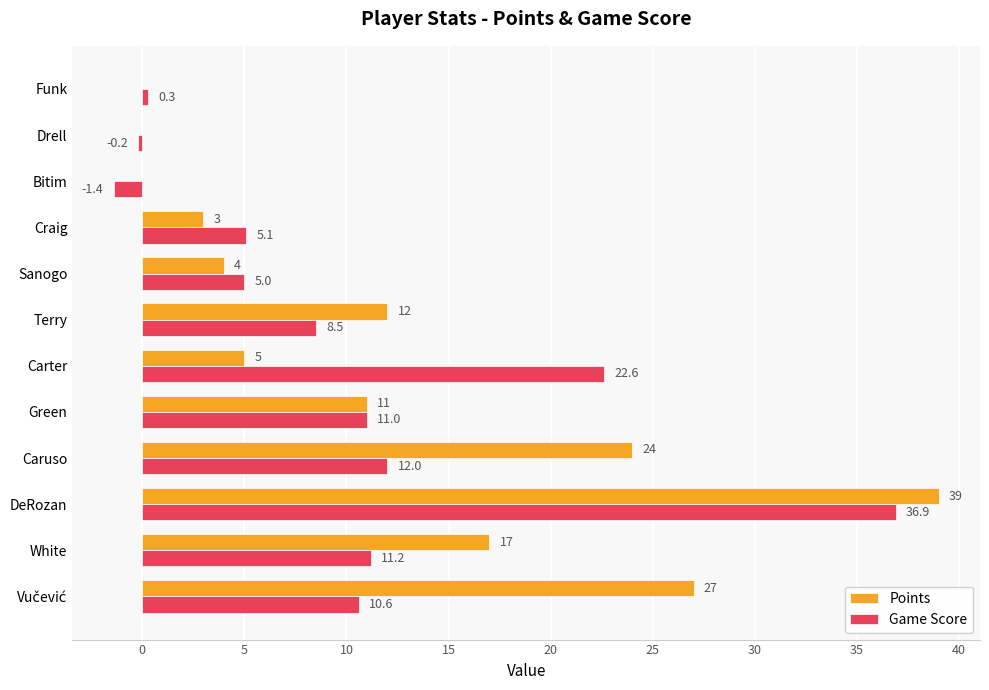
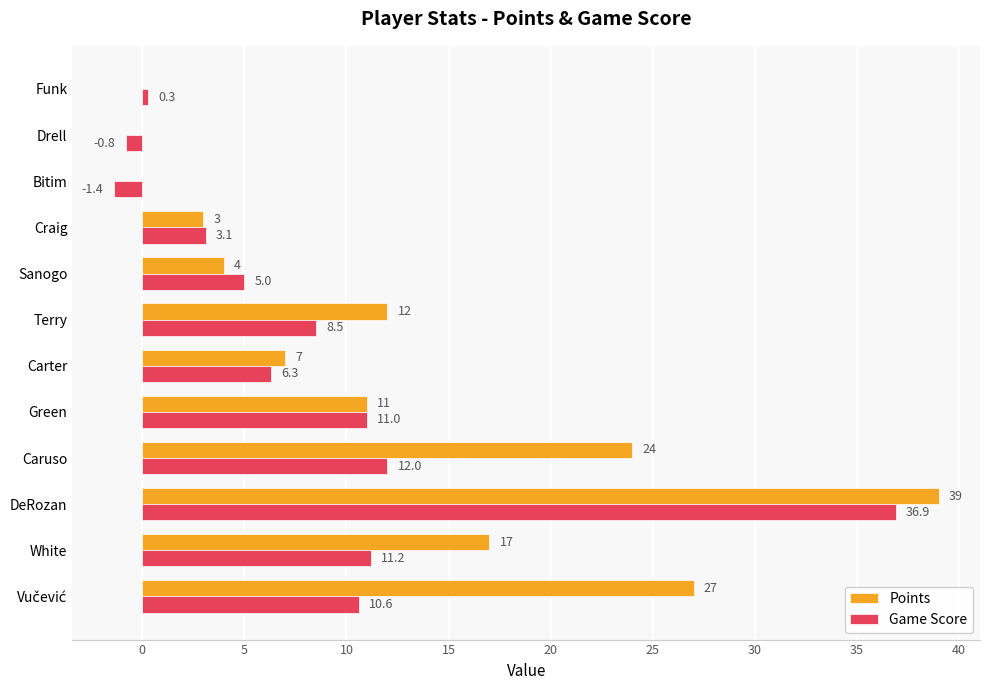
Game Score, Drell: -0.2 -> -0.8
Game Score, Craig: 5.1 -> 3.1
Points, Carter: 5 -> 7
Game Score, Carter: 22.6 -> 6.3
